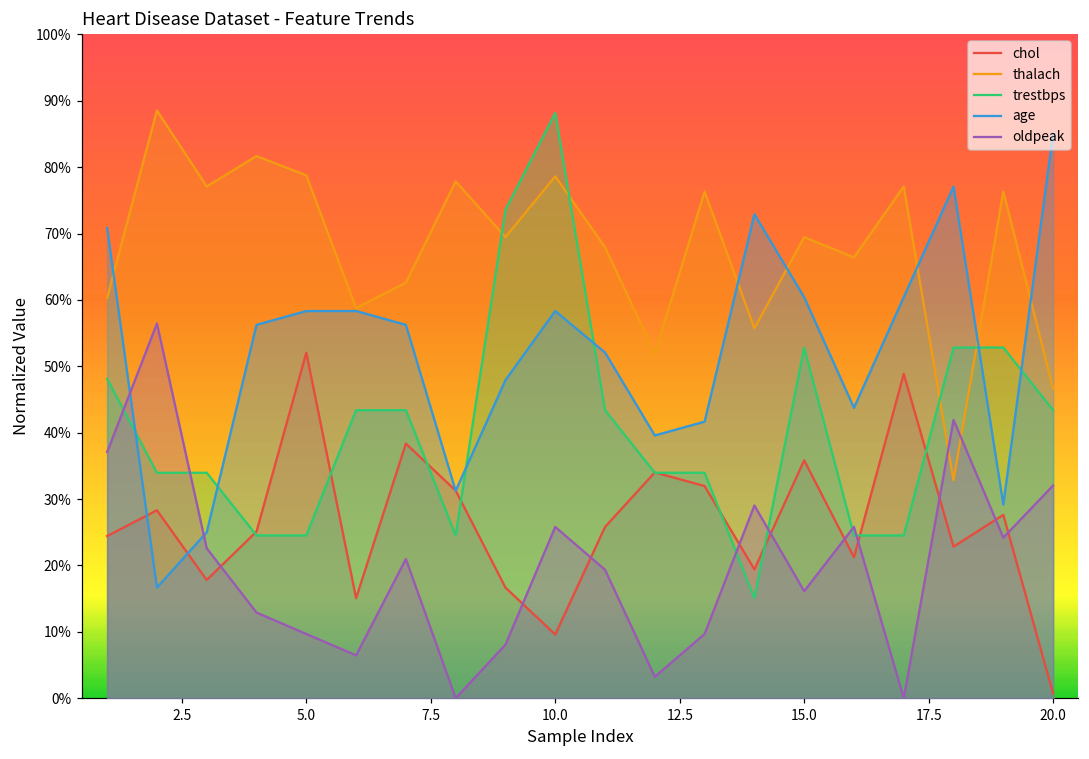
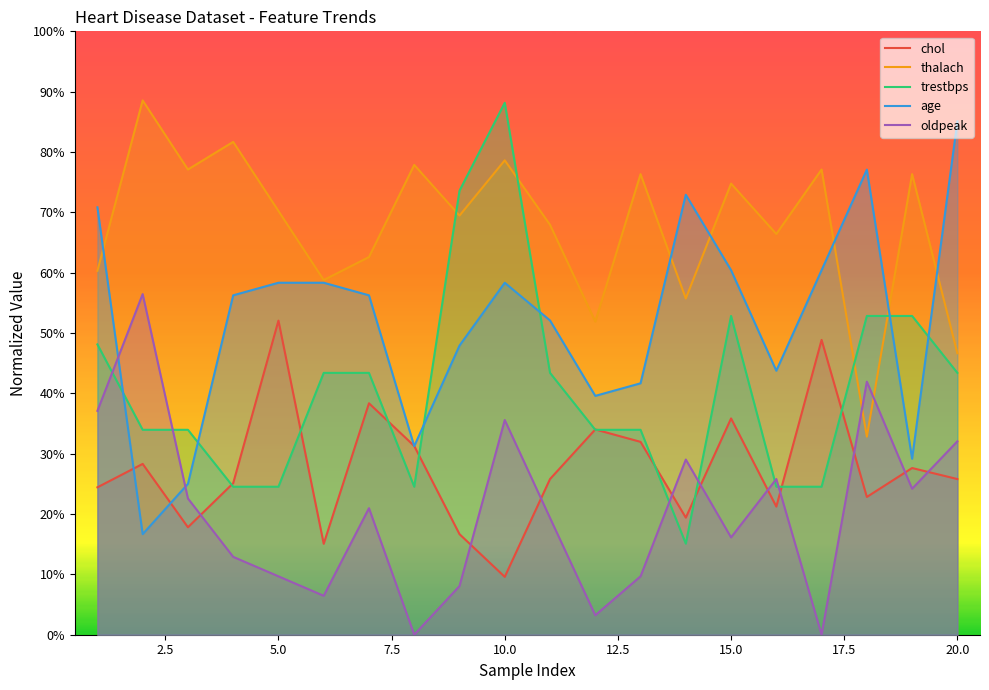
thalach, 5.0: 79% -> 70%
oldpeak, 10.0: 26% -> 36%
thalach, 15.0: 69% -> 75%
chol, 20.0: 1% -> 26%
